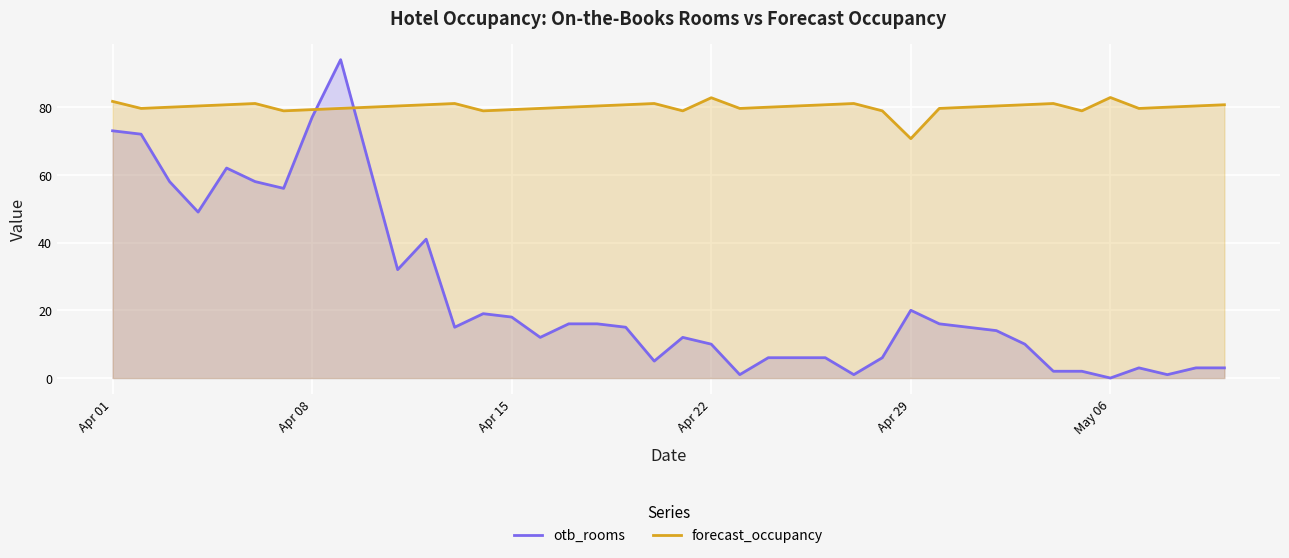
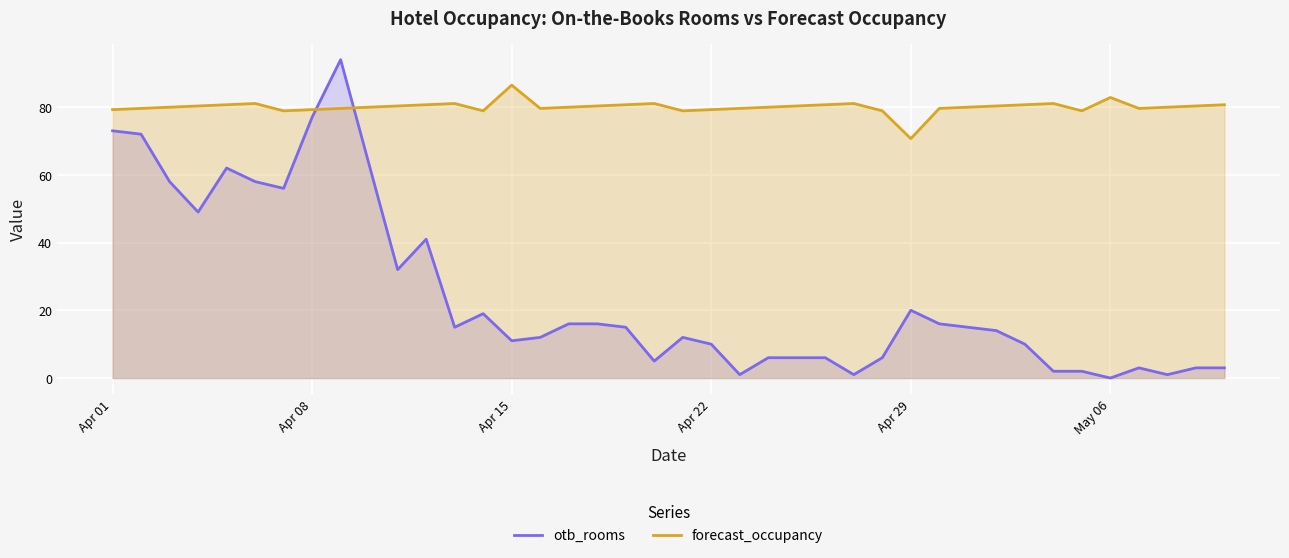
forecast_occupancy, Apr 01: 82 -> 79
otb_rooms, Apr 15: 18 -> 11
forecast_occupancy, Apr 15: 79 -> 86
forecast_occupancy, Apr 22: 83 -> 79
